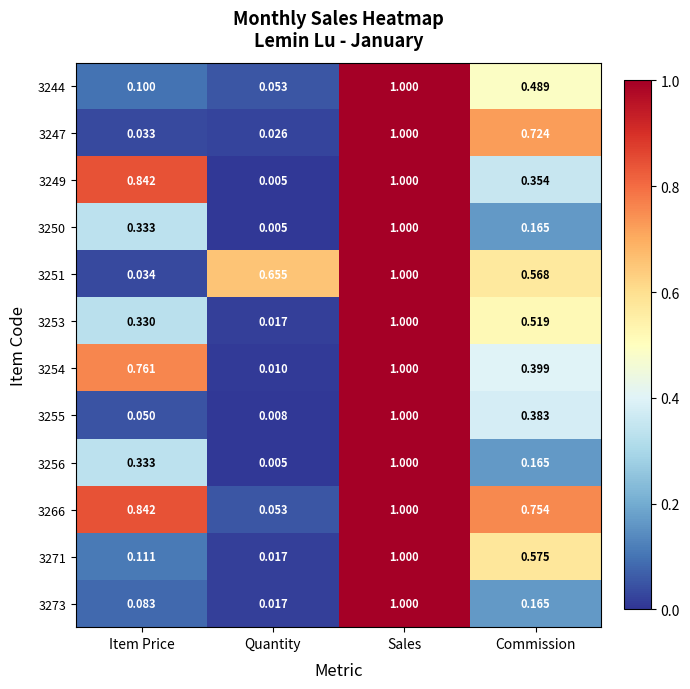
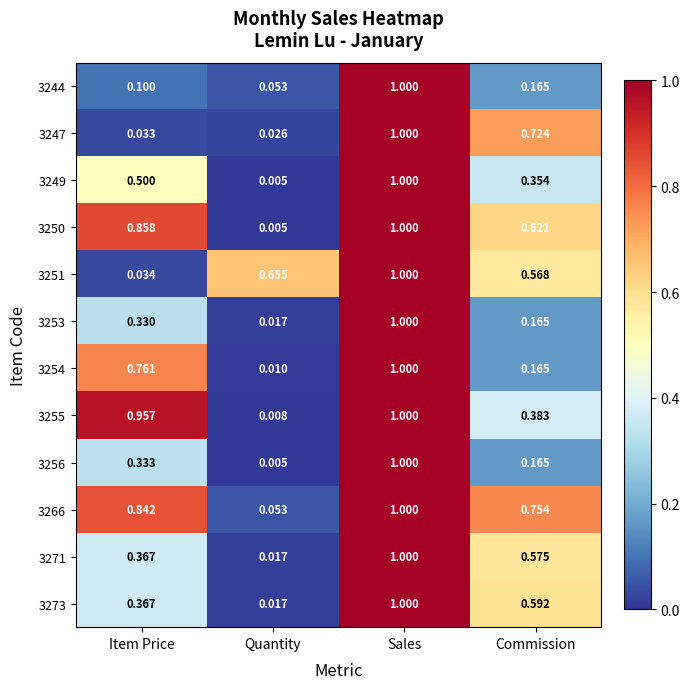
3244, Commission: 0.489 -> 0.165
3249, Item Price: 0.842 -> 0.500
3250, Item Price: 0.333 -> 0.858
3250, Commission: 0.165 -> 0.621
3253, Commission: 0.519 -> 0.165
3254, Commission: 0.399 -> 0.165
3255, Item Price: 0.050 -> 0.957
3271, Item Price: 0.111 -> 0.367
3273, Item Price: 0.083 -> 0.367
3273, Commission: 0.165 -> 0.592
